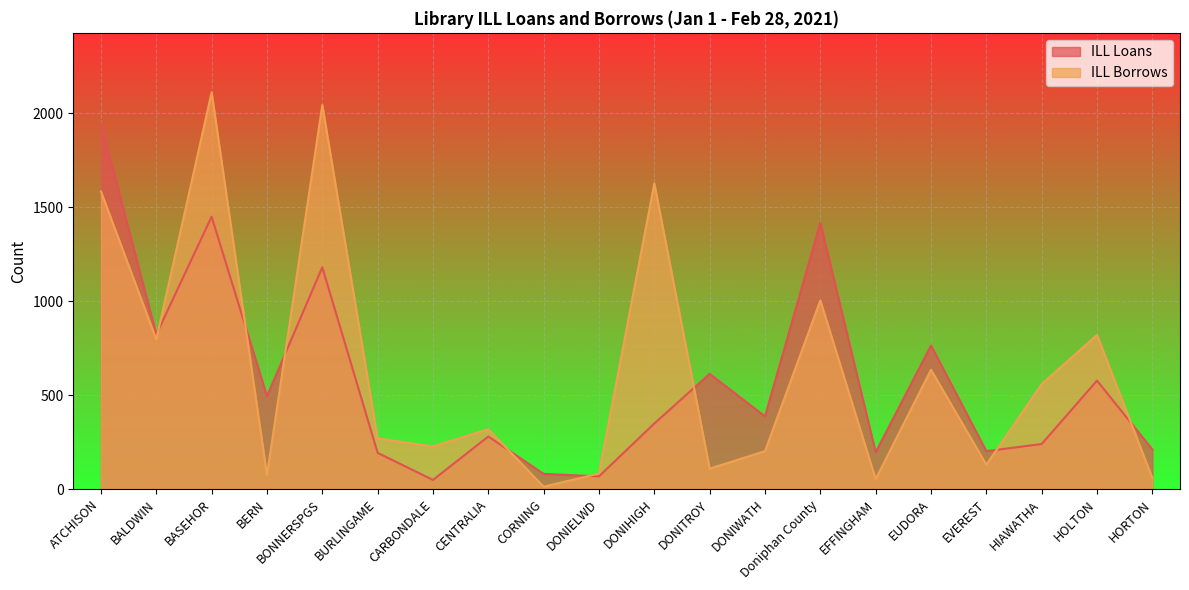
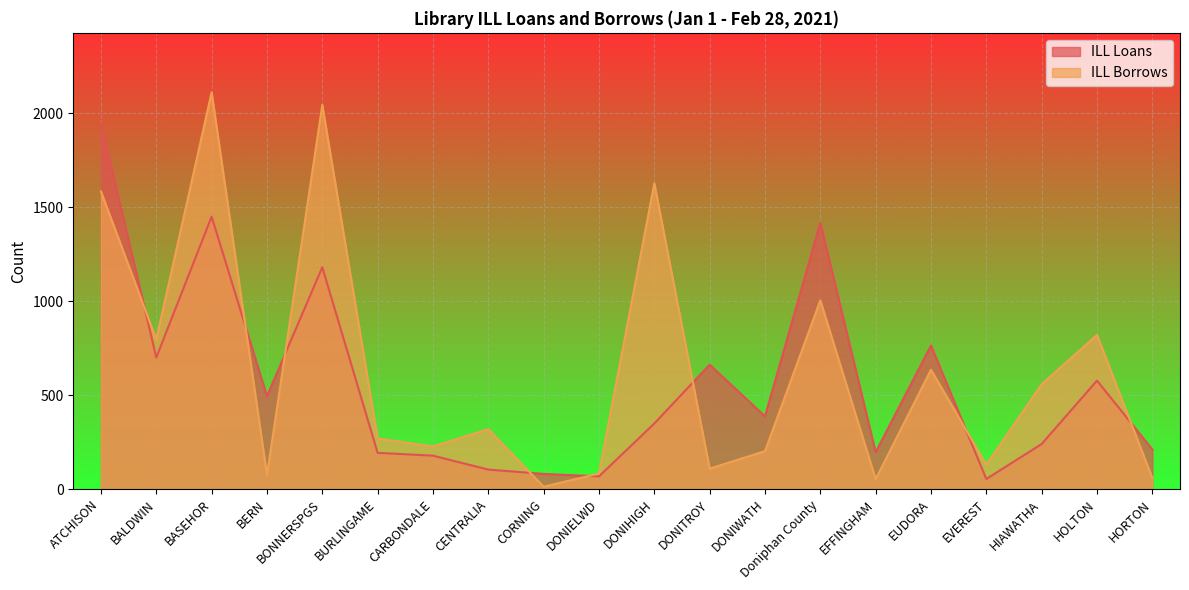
ILL Loans, BALDWIN: 820 -> 700
ILL Loans, CARBONDALE: 50 -> 180
ILL Loans, CENTRALIA: 280 -> 100
ILL Loans, DONITROY: 610 -> 660
ILL Loans, EVEREST: 200 -> 50
